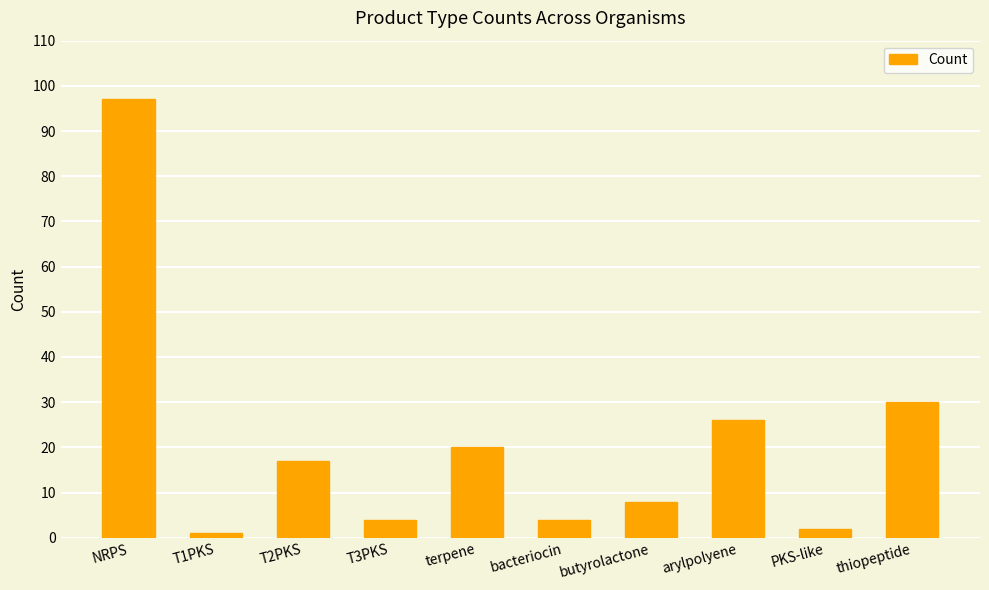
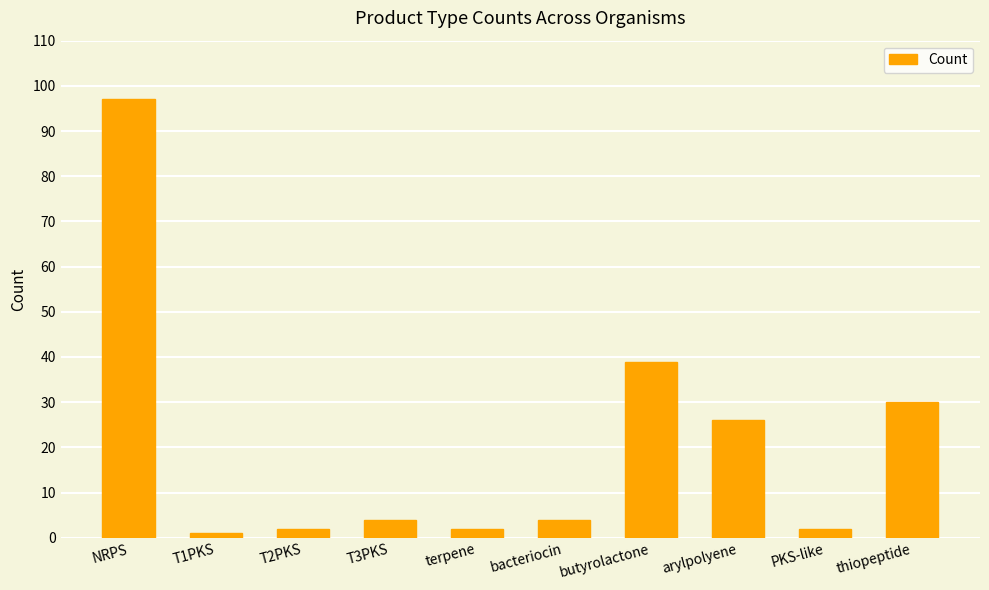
T2PKS: 17 -> 2
terpene: 20 -> 2
butyrolactone: 8 -> 39
